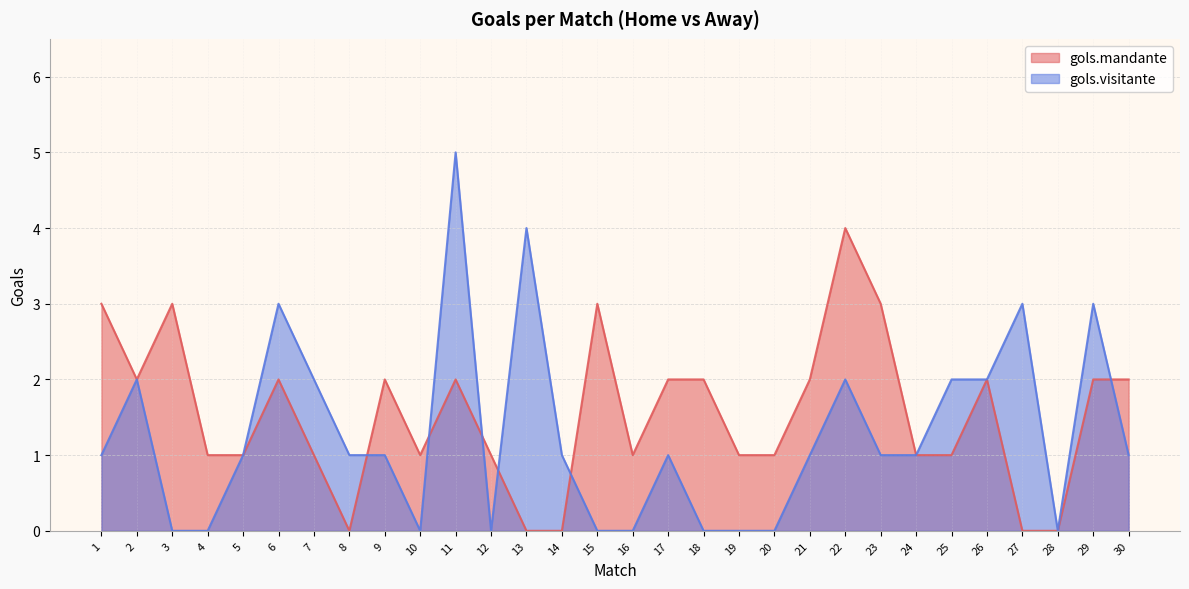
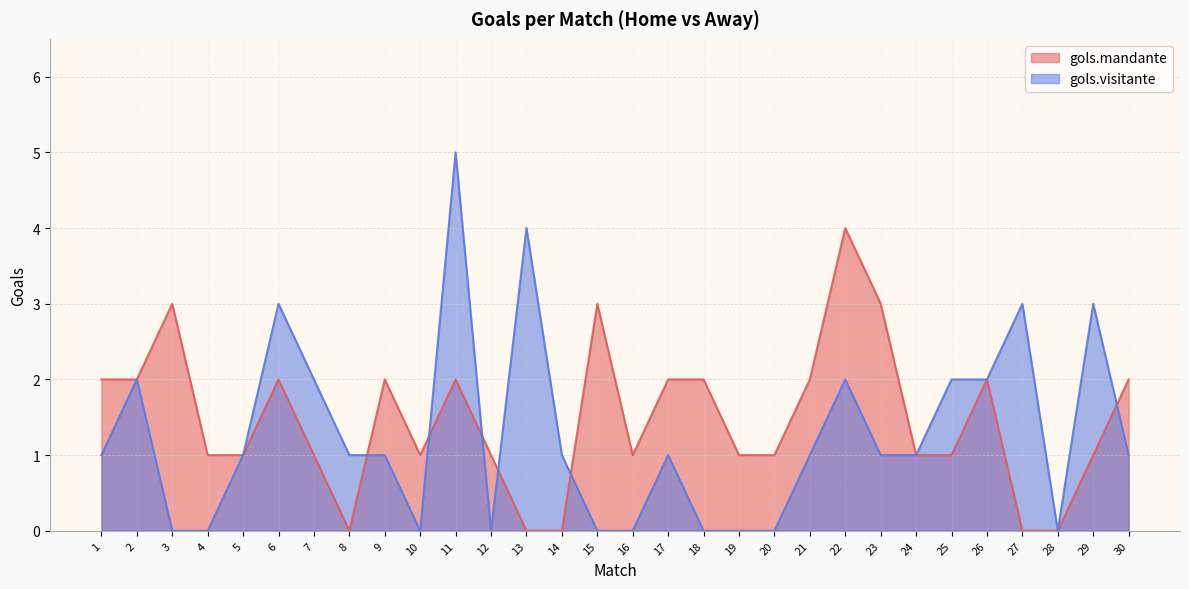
gols.mandante, 1: 3 -> 2
gols.mandante, 29: 2 -> 1
